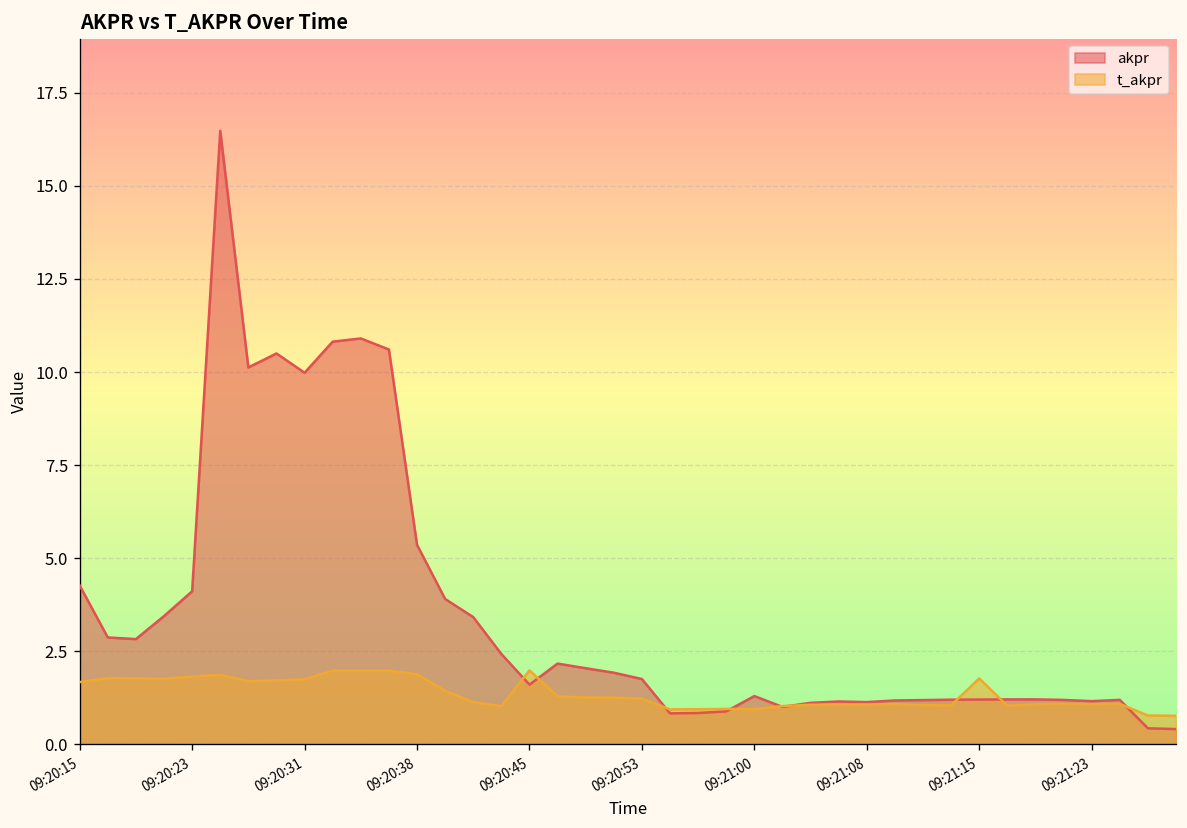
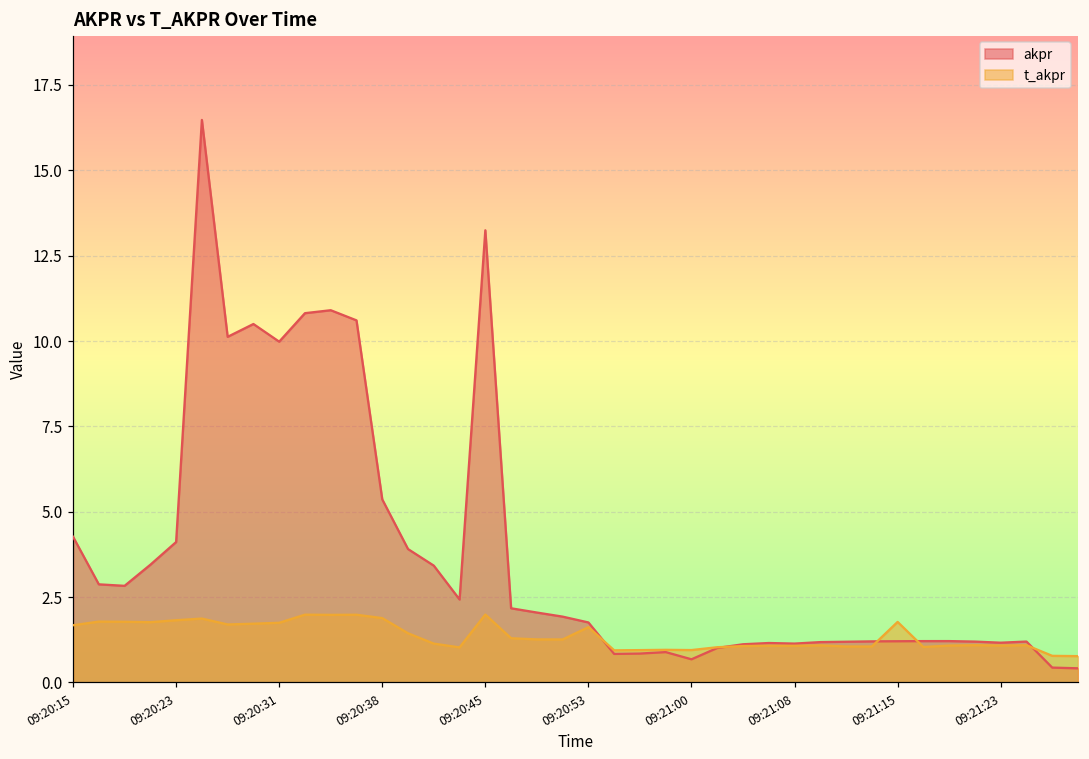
akpr, 09:20:45: 1.6 -> 13.2
t_akpr, 09:20:53: 1.2 -> 1.6
akpr, 09:21:00: 1.3 -> 0.7
